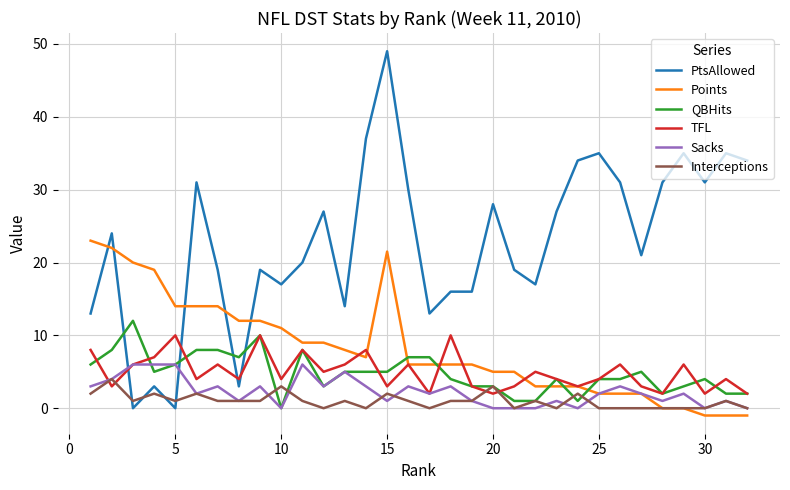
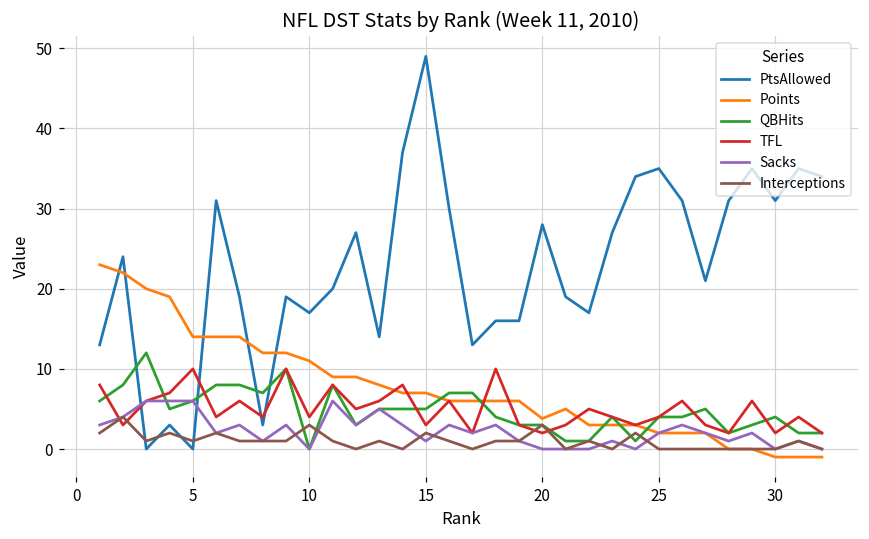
Points, 15: 22 -> 7
Points, 20: 5 -> 4
